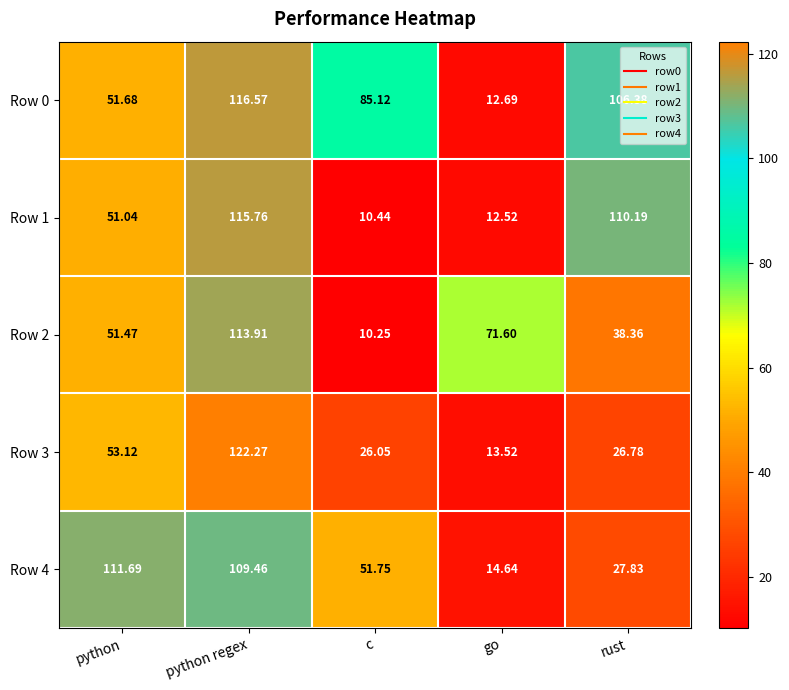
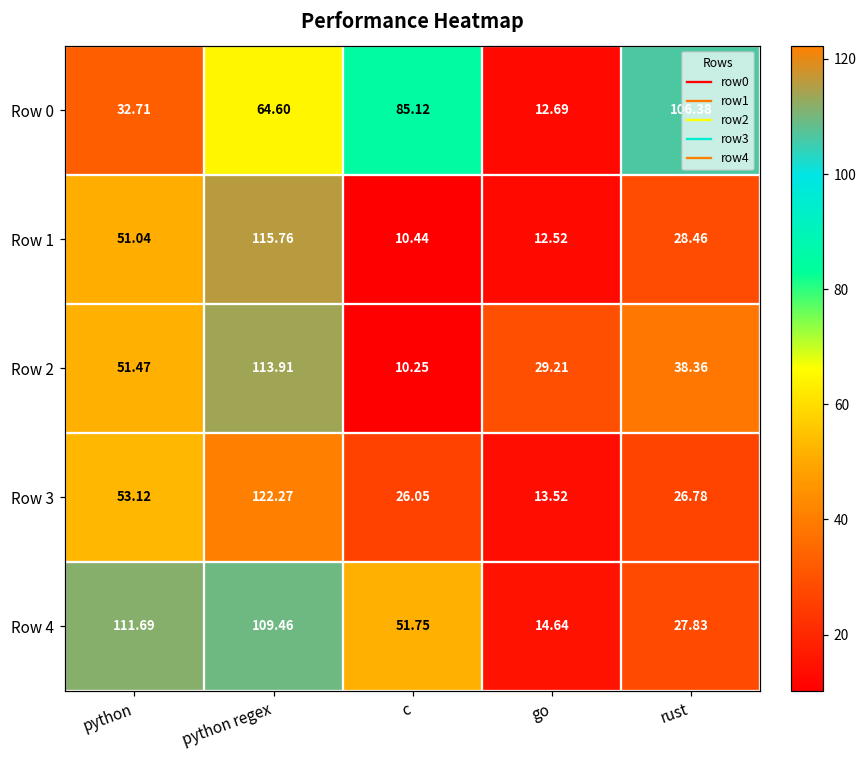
Row 0, python: 51.68 -> 32.71
Row 0, python regex: 116.57 -> 64.60
Row 1, rust: 110.19 -> 28.46
Row 2, go: 71.60 -> 29.21
